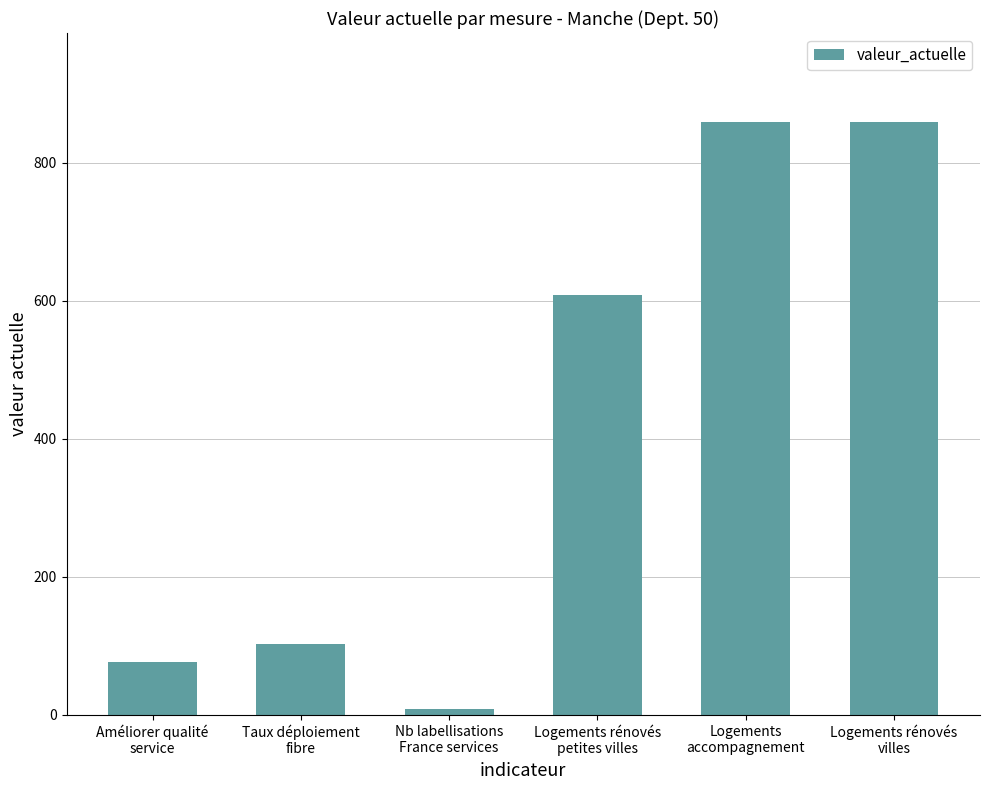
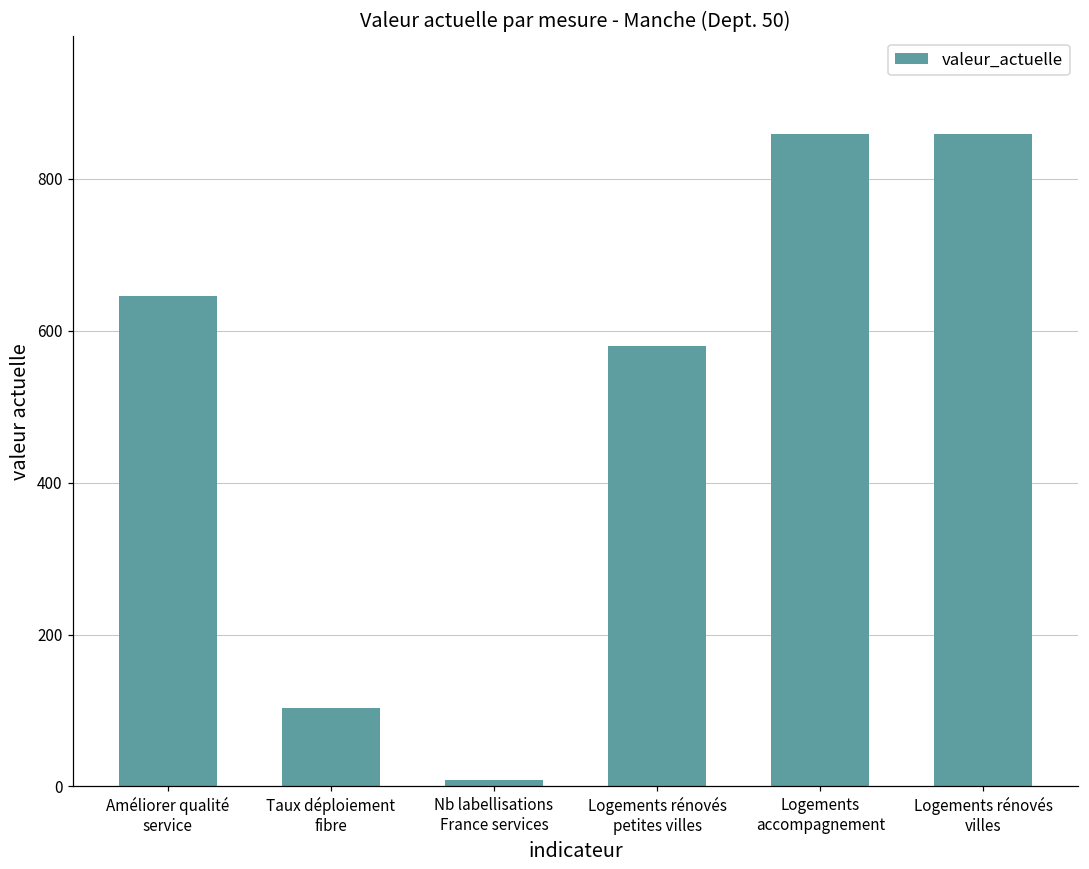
Améliorer qualité service: 80 -> 650
Logements rénovés petites villes: 610 -> 580
